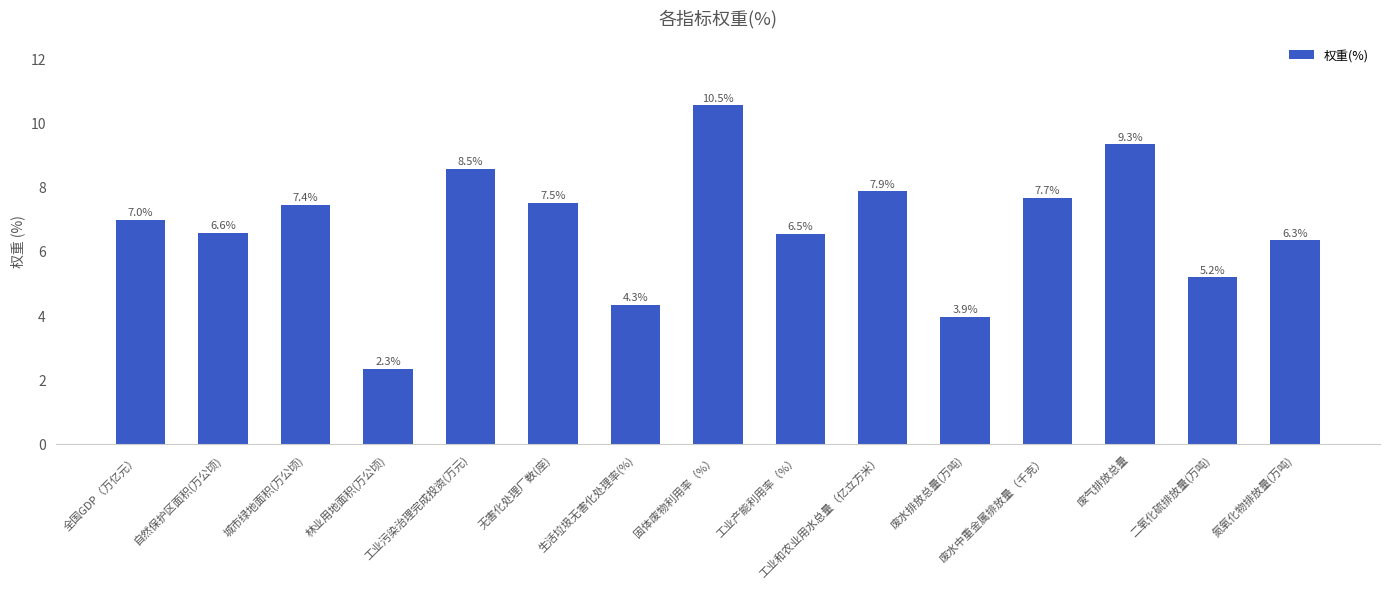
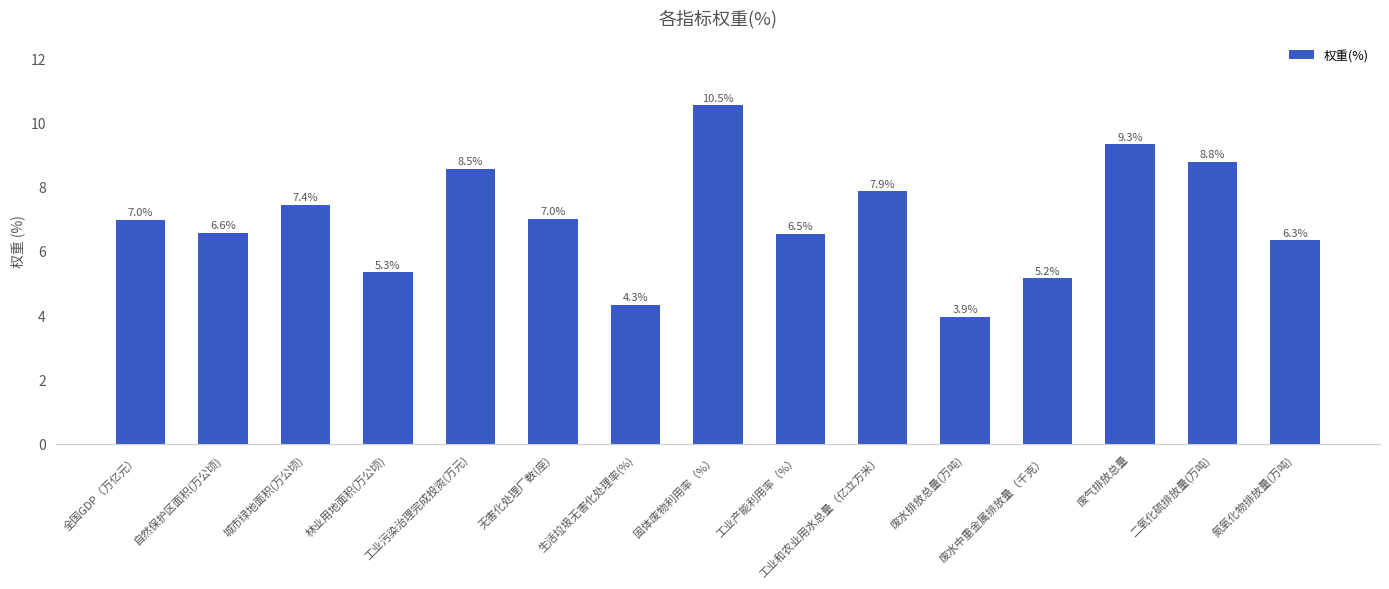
林业用地面积(万公顷): 2.3% -> 5.3%
无害化处理厂数(座): 7.5% -> 7.0%
废水中重金属排放量（千克）: 7.7% -> 5.2%
二氧化硫排放量(万吨): 5.2% -> 8.8%
